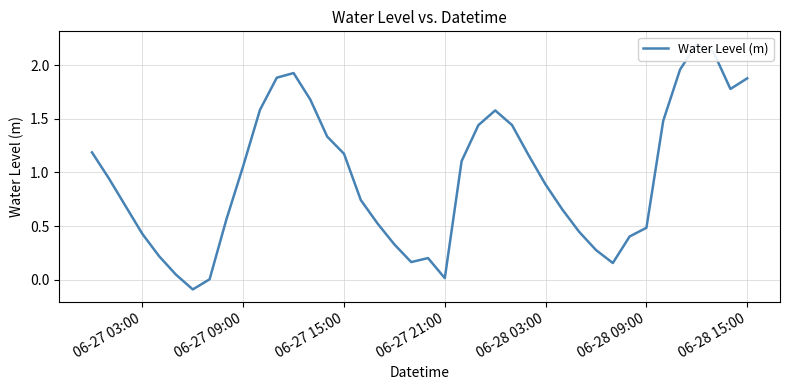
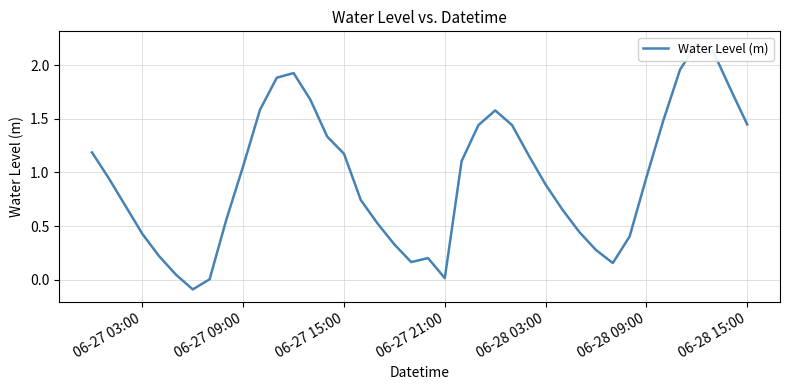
06-28 09:00: 0.48 -> 0.95
06-28 15:00: 1.88 -> 1.45
